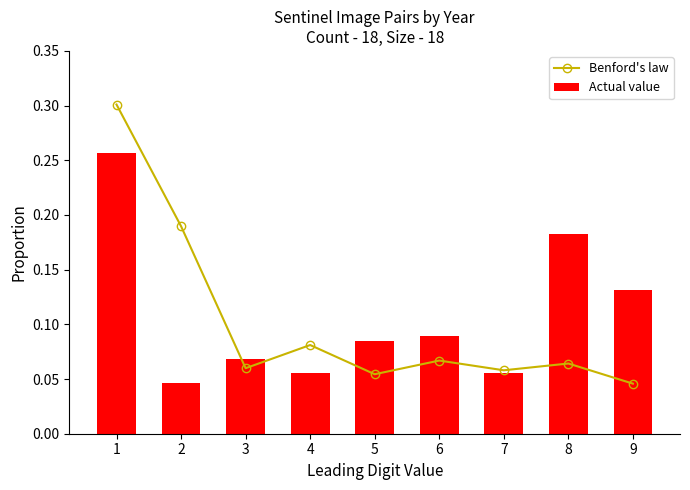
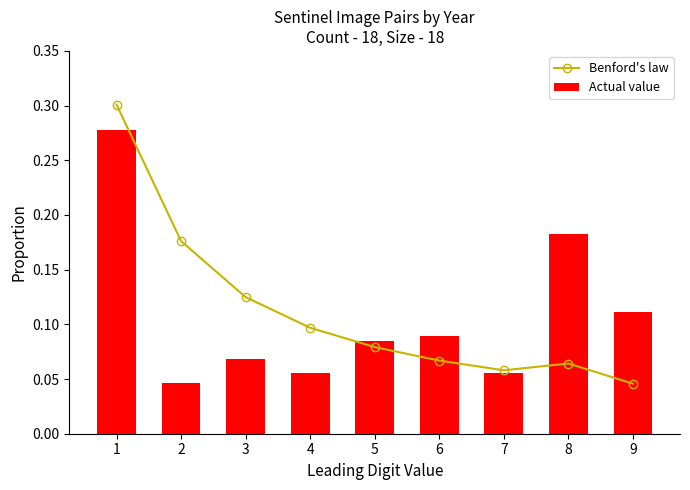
Actual value, 1: 0.257 -> 0.278
Benford's law, 2: 0.190 -> 0.176
Benford's law, 3: 0.060 -> 0.125
Benford's law, 4: 0.081 -> 0.097
Benford's law, 5: 0.054 -> 0.079
Actual value, 9: 0.131 -> 0.111
